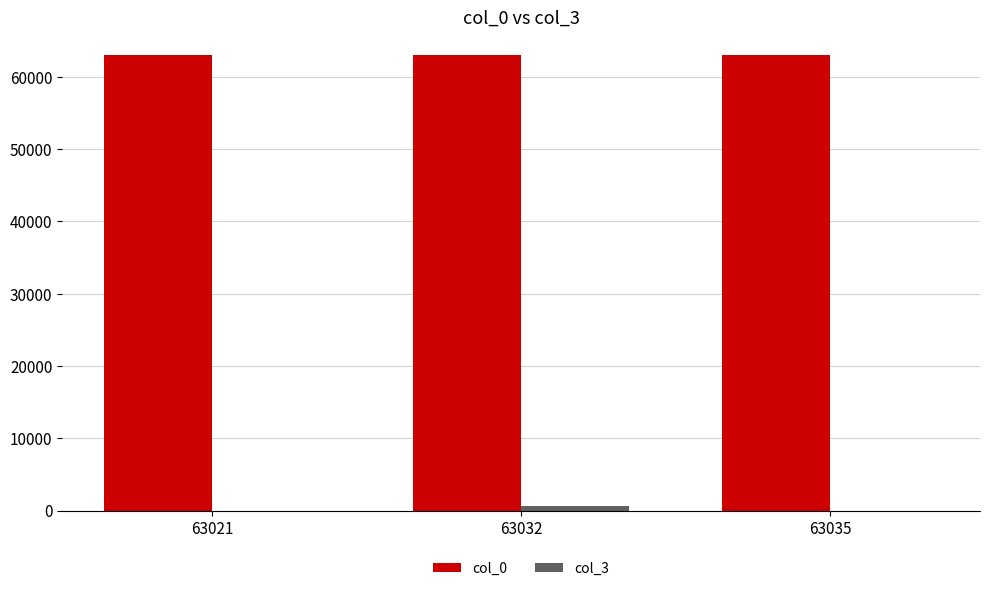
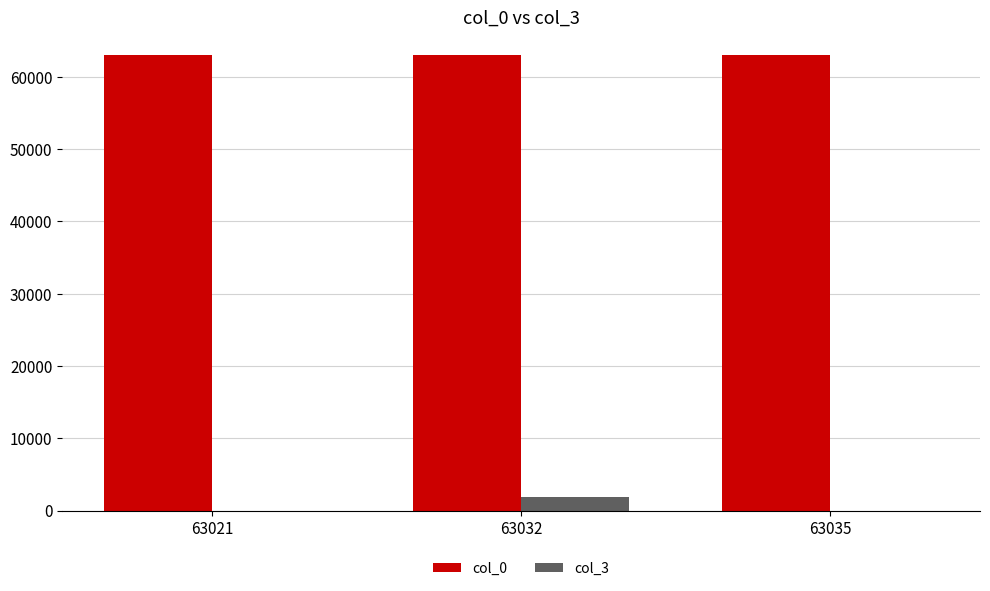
col_3, 63032: 1000 -> 2000
